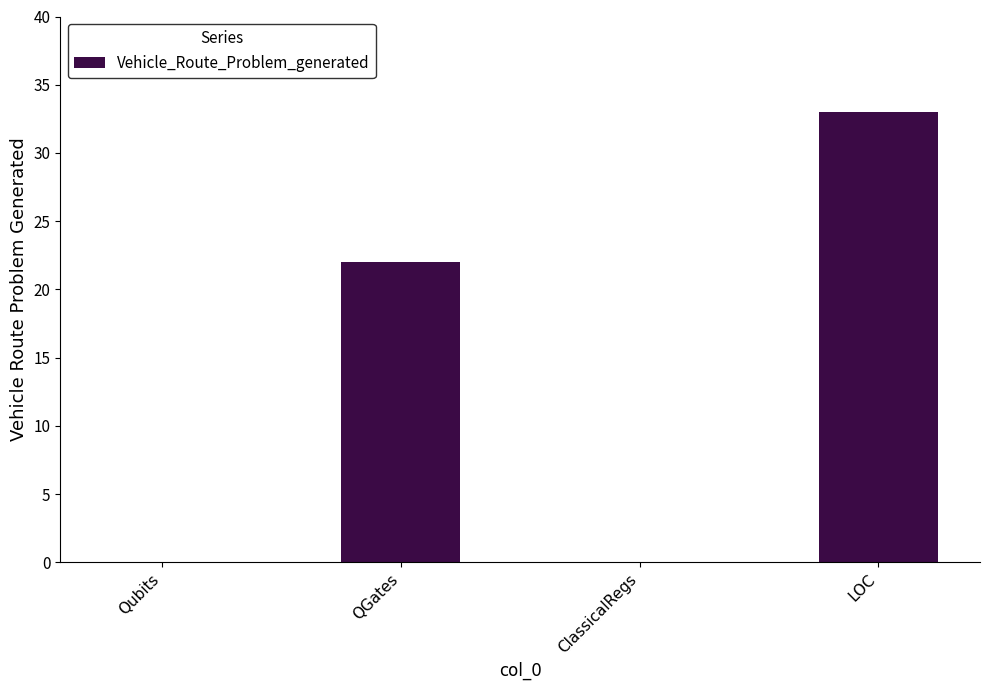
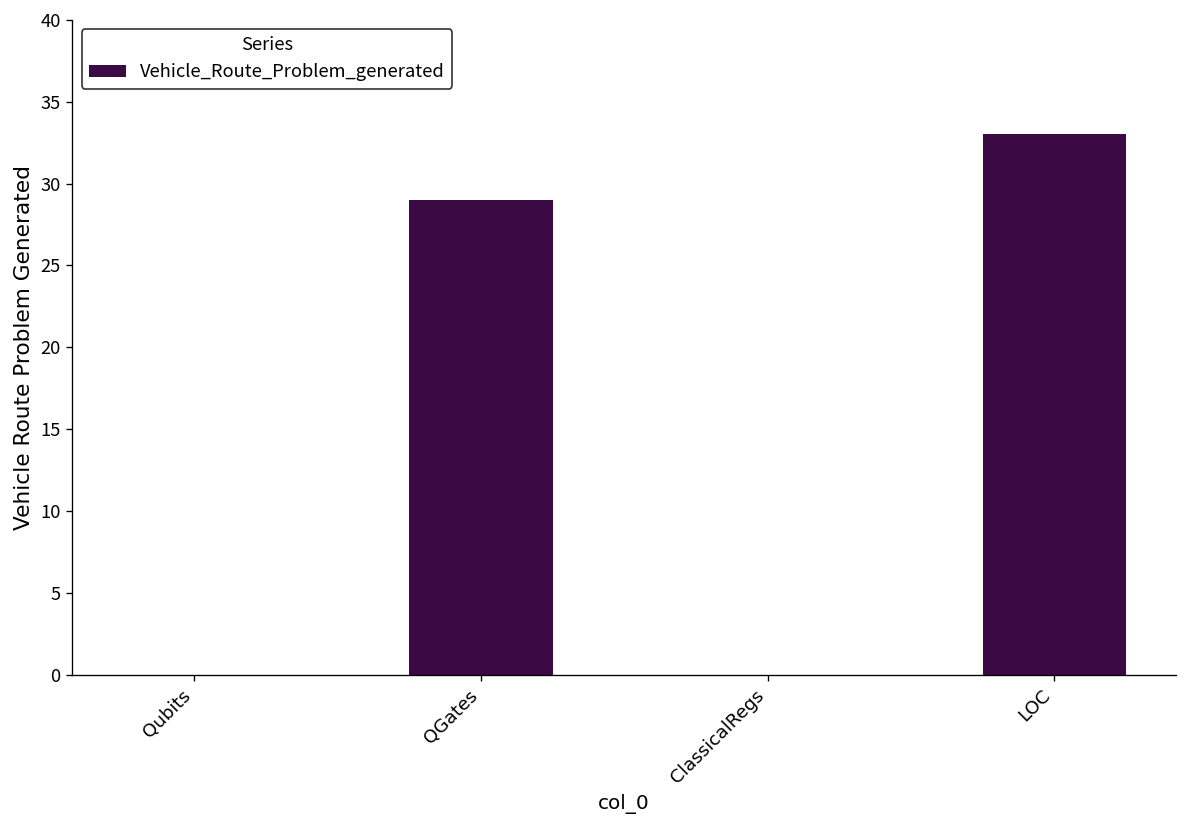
QGates: 22 -> 29
